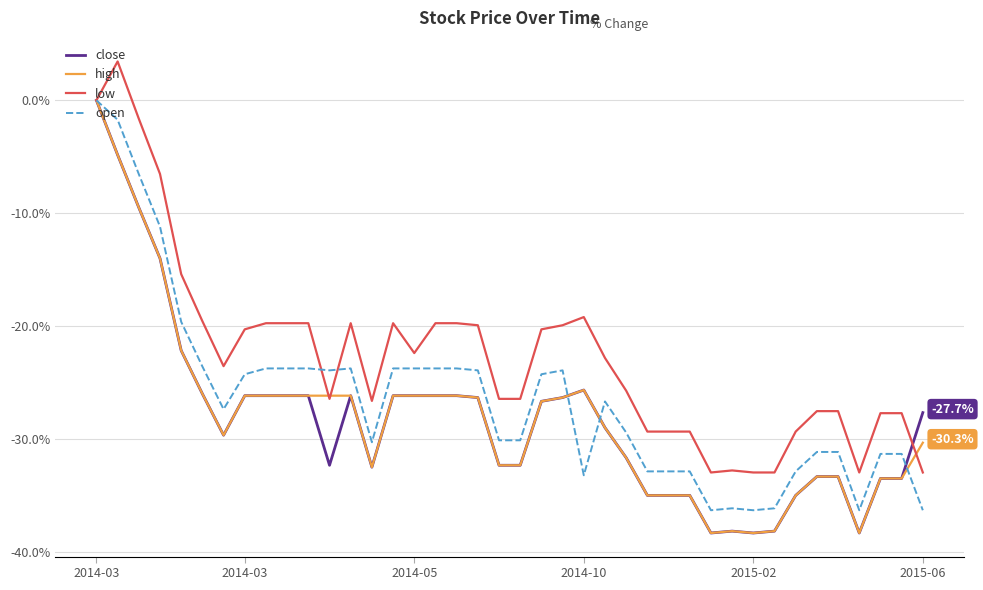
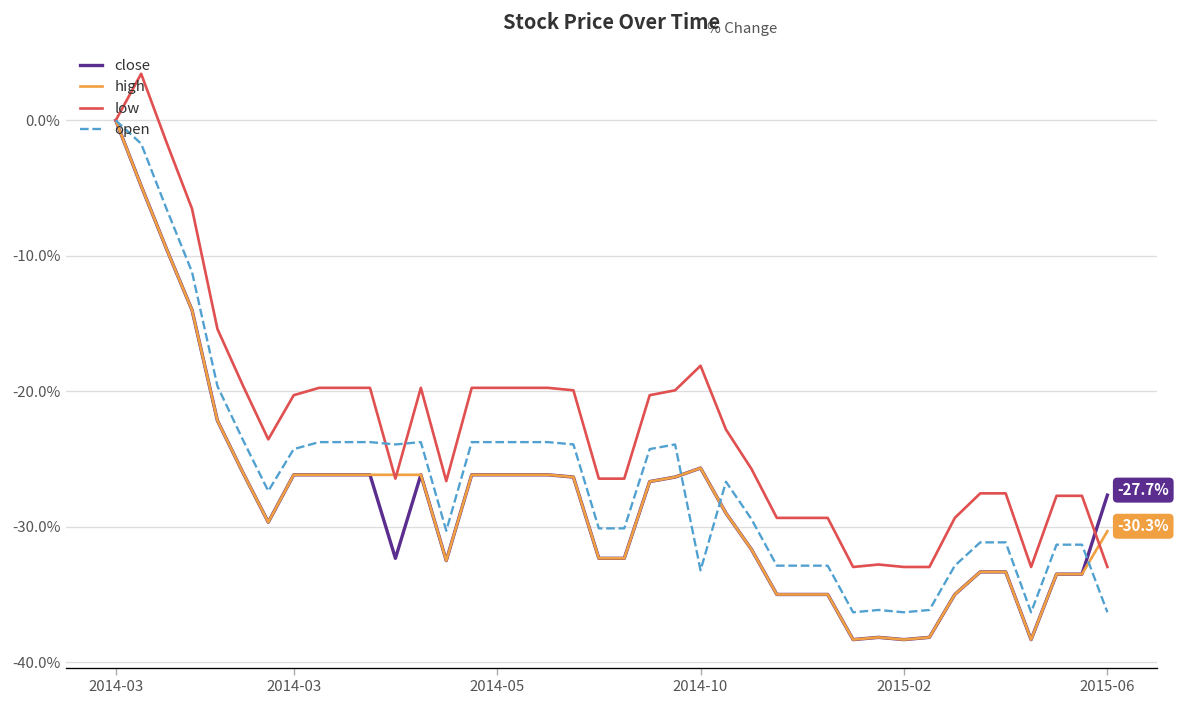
low, 2014-05: -22.4% -> -19.7%
low, 2014-10: -19.2% -> -18.1%
